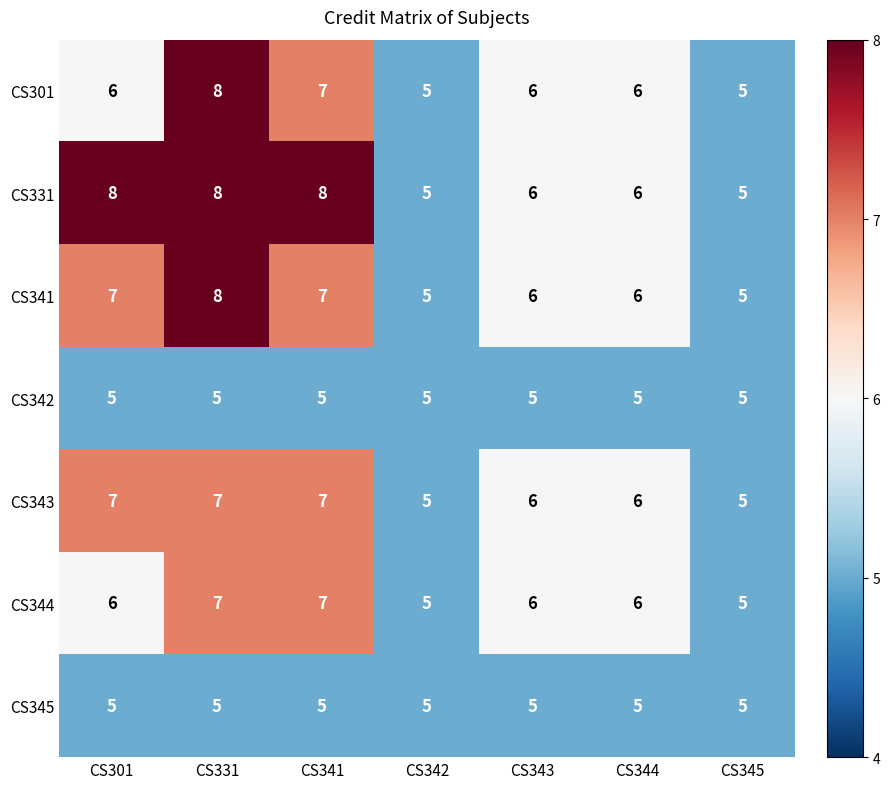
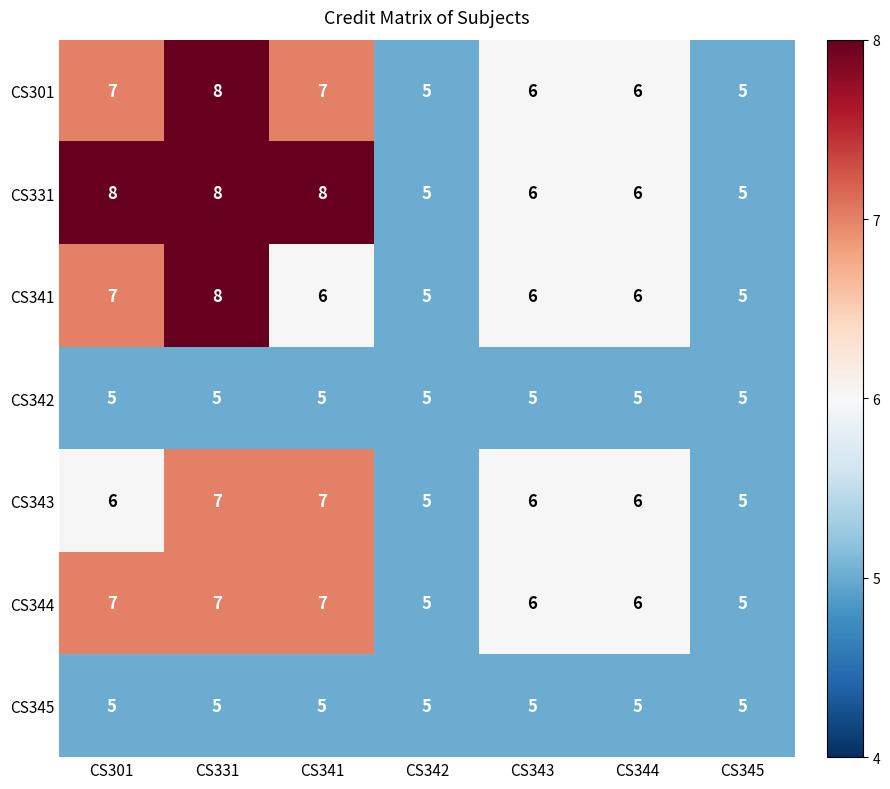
CS301, CS301: 6 -> 7
CS341, CS341: 7 -> 6
CS343, CS301: 7 -> 6
CS344, CS301: 6 -> 7
